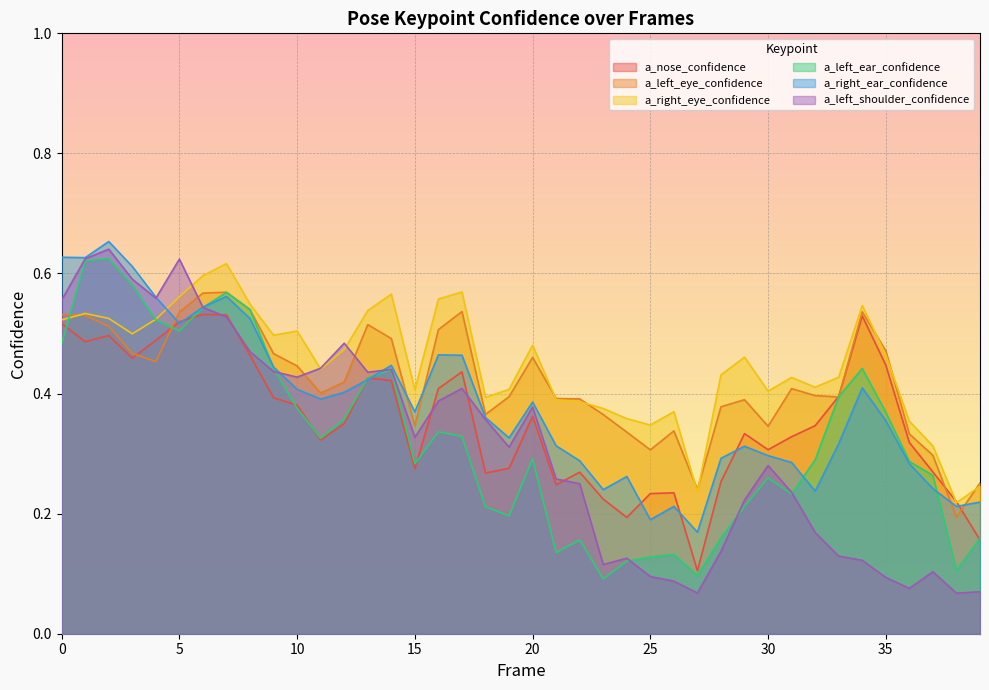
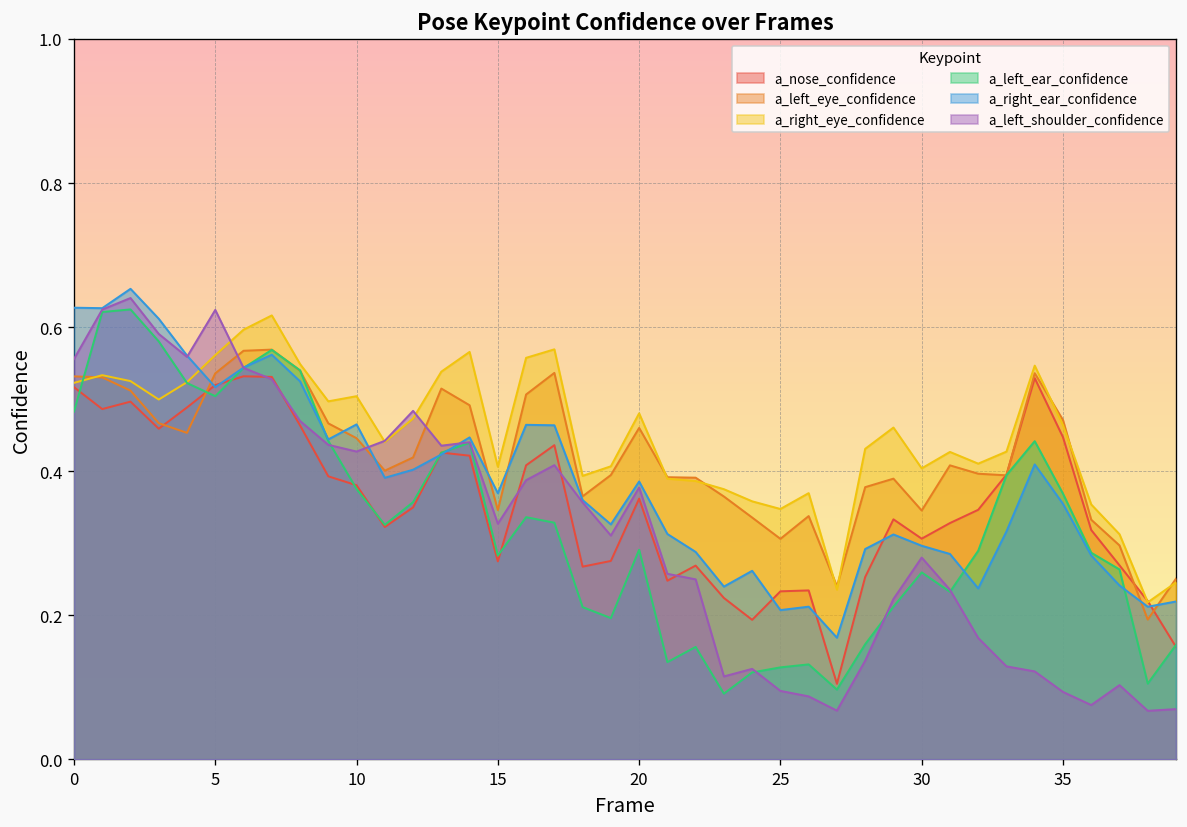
a_right_ear_confidence, 10: 0.41 -> 0.47
a_right_ear_confidence, 25: 0.19 -> 0.21
